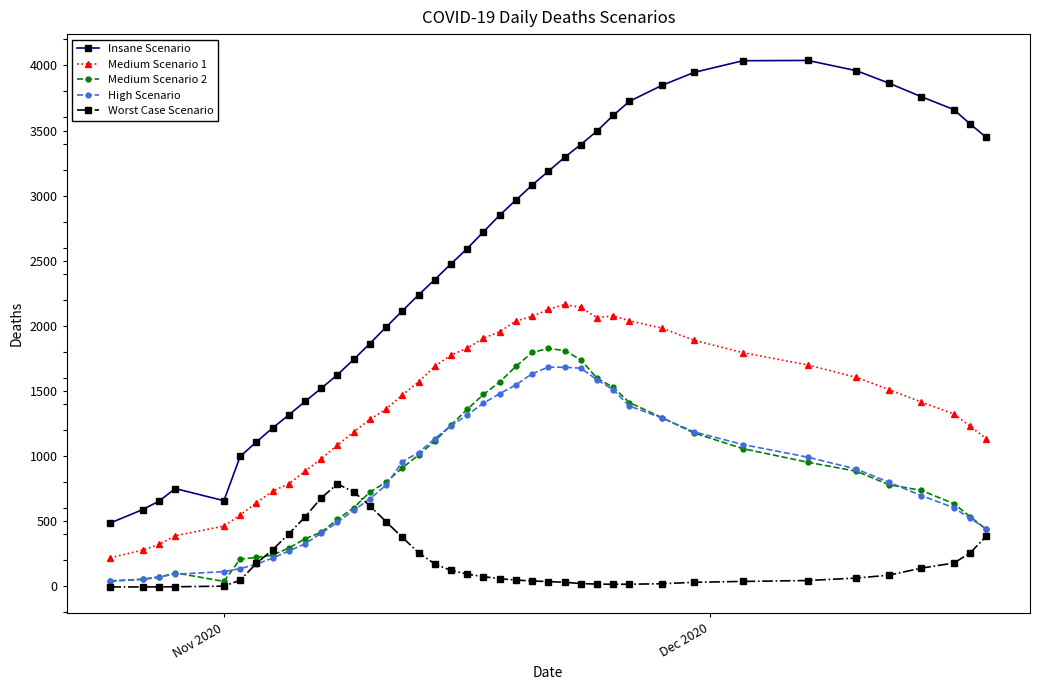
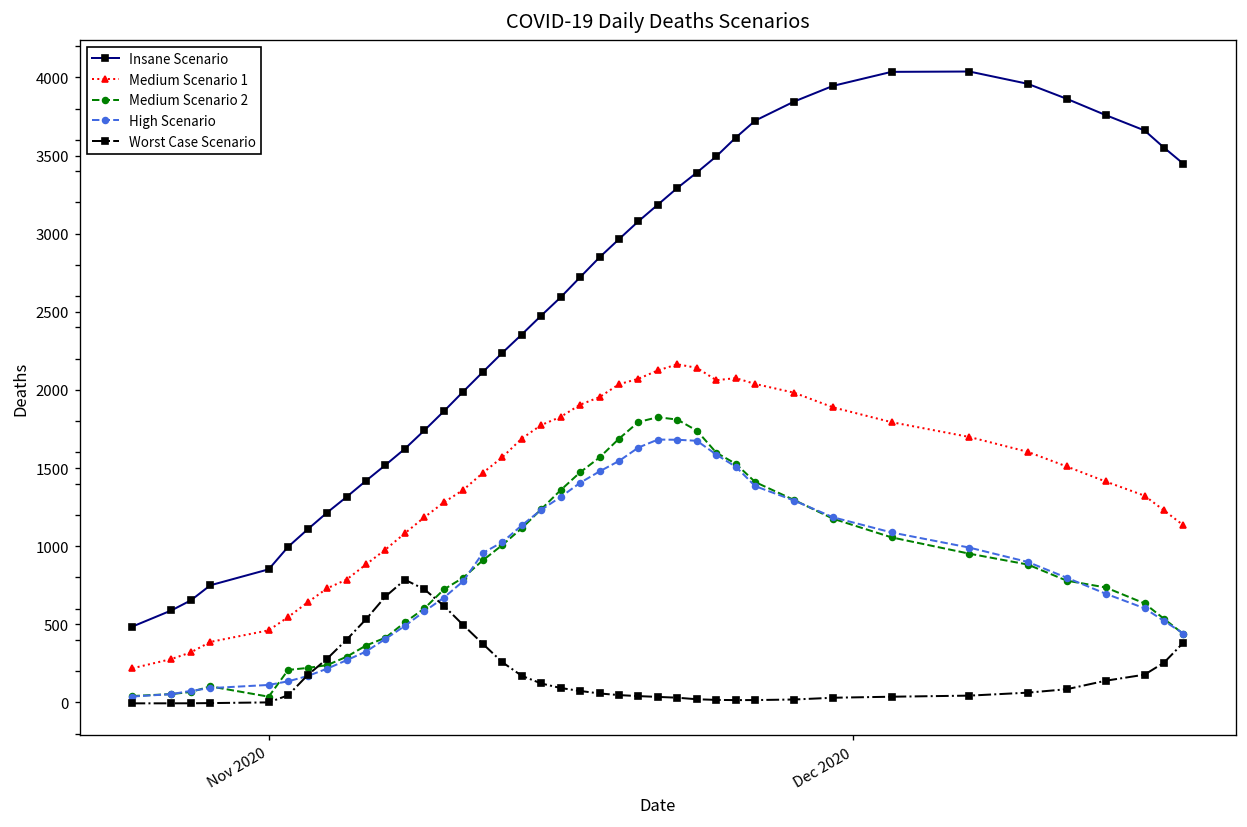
Insane Scenario, Nov 2020: 660 -> 850
